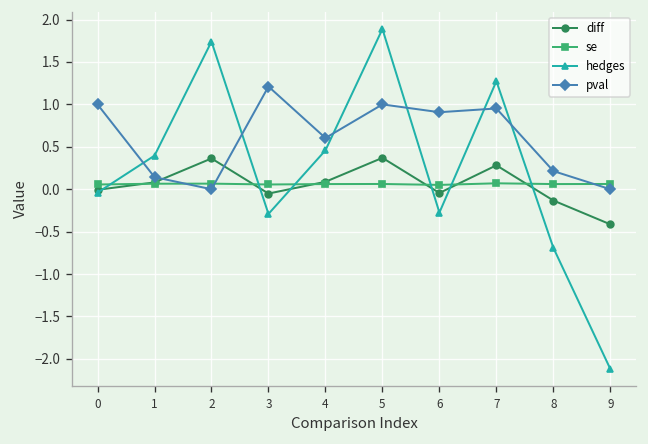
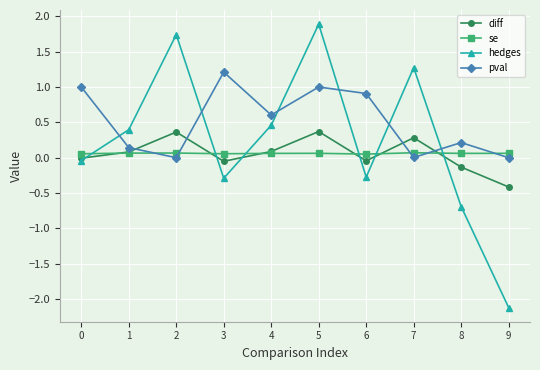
pval, 7: 1.0 -> 0.0
